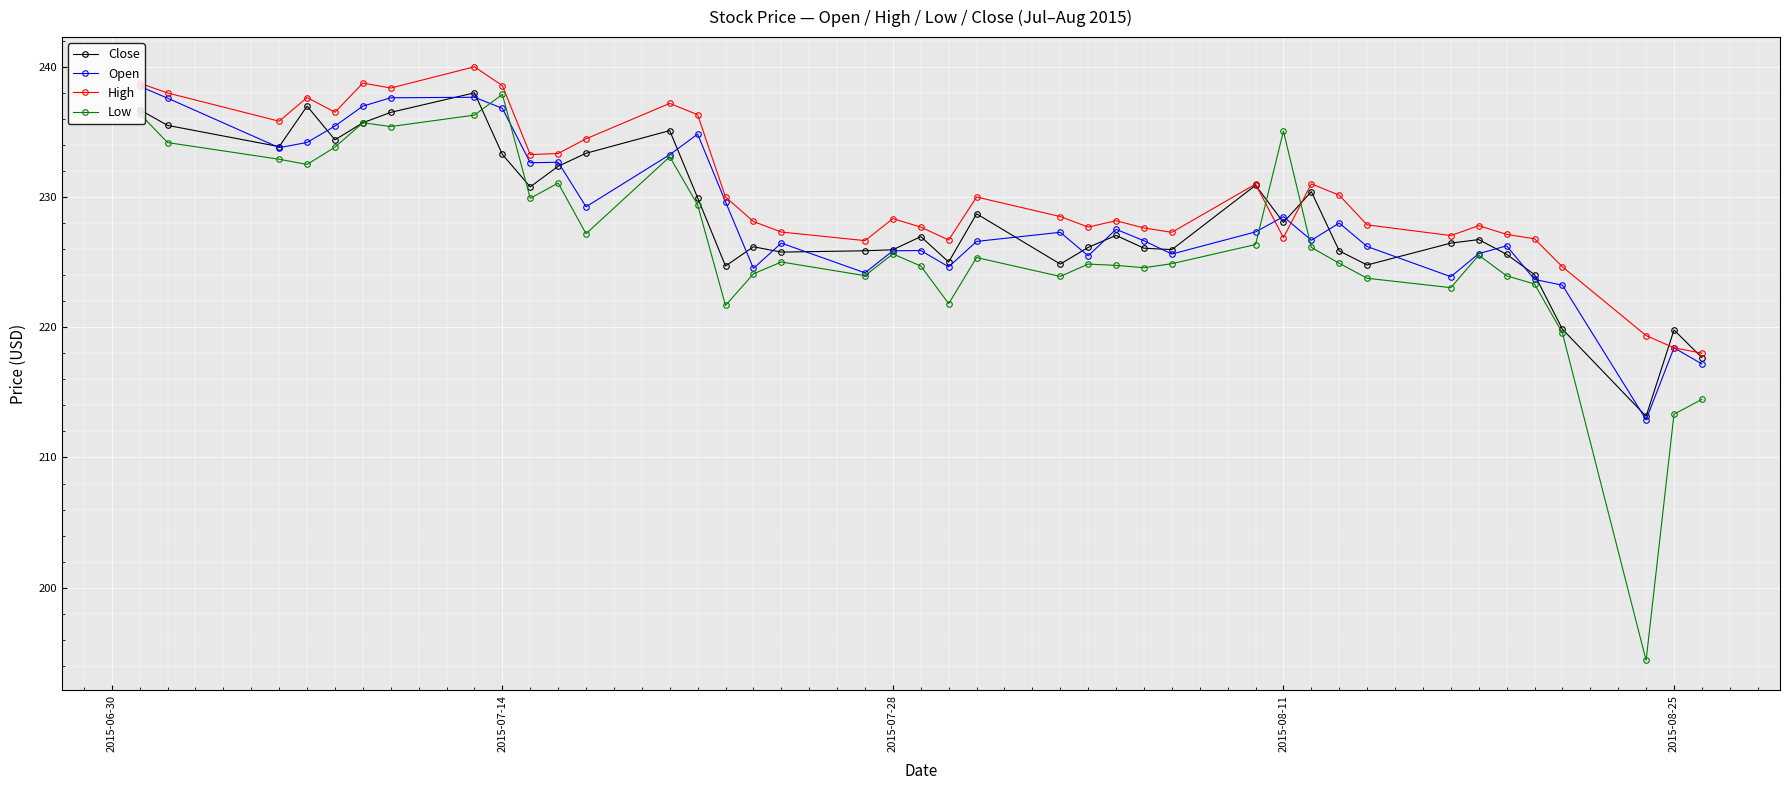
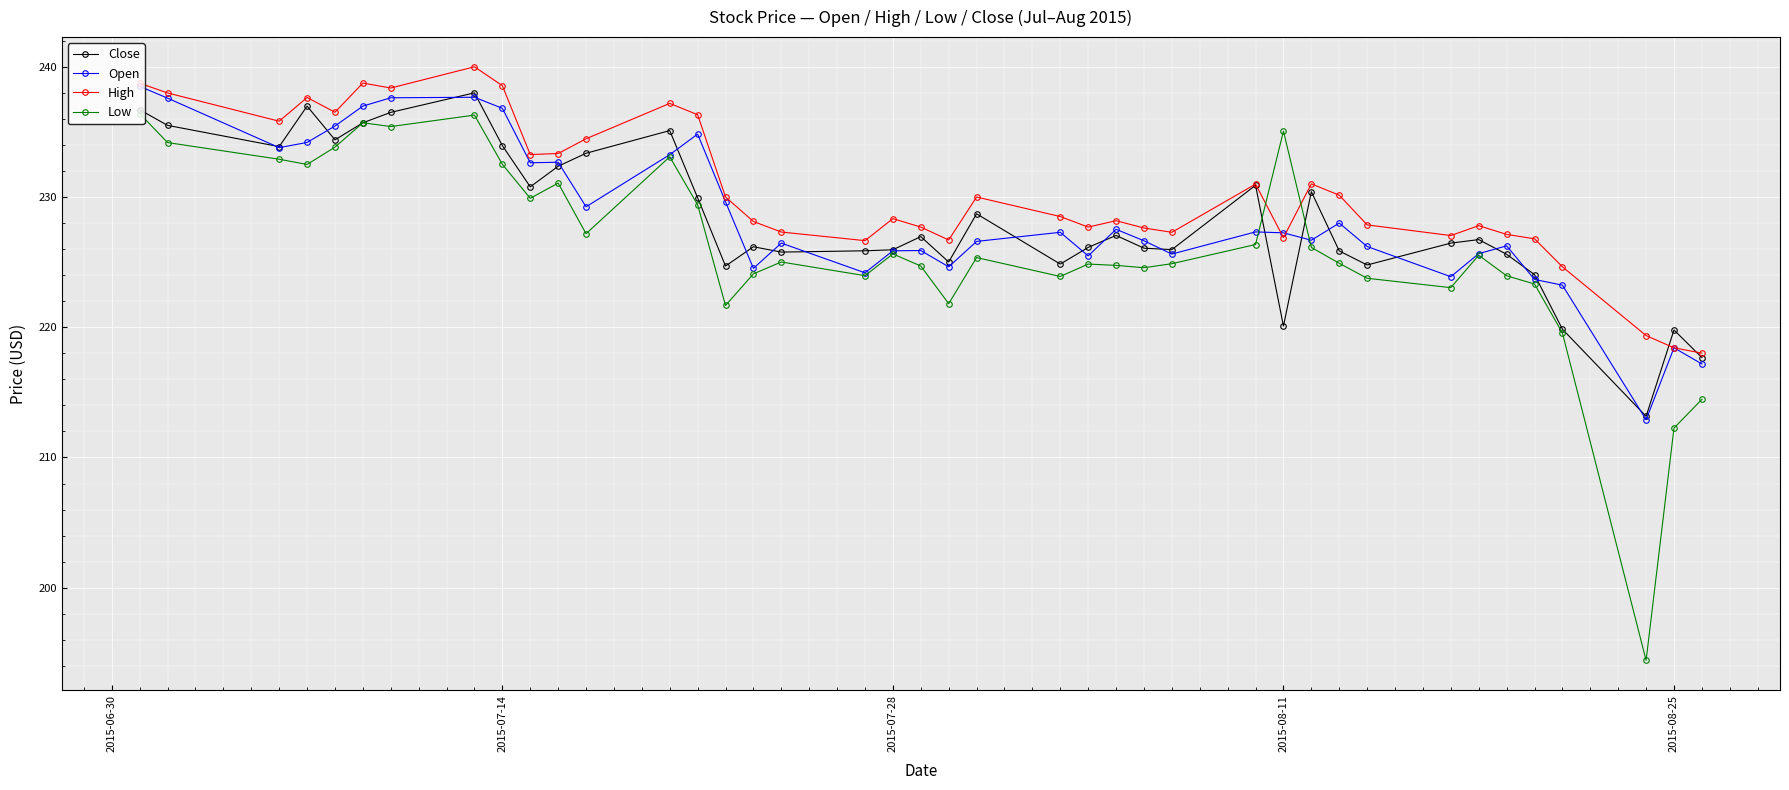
Close, 2015-07-14: 233.3 -> 234.0
Low, 2015-07-14: 237.9 -> 232.5
Close, 2015-08-11: 228.1 -> 220.1
Open, 2015-08-11: 228.5 -> 227.3
Low, 2015-08-25: 213.3 -> 212.3
